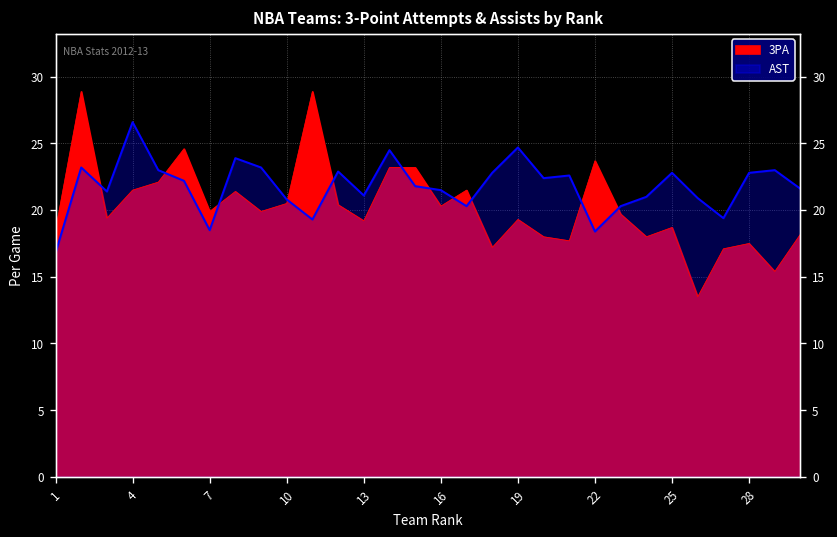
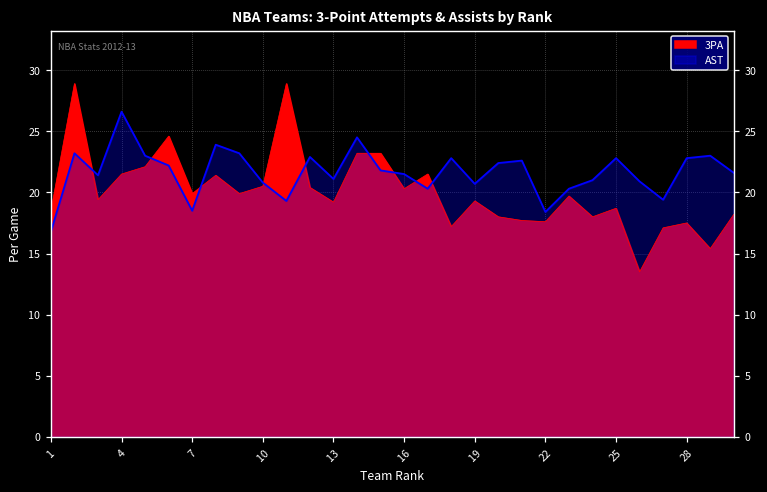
AST, 19: 24.7 -> 20.7
3PA, 22: 23.7 -> 17.6
